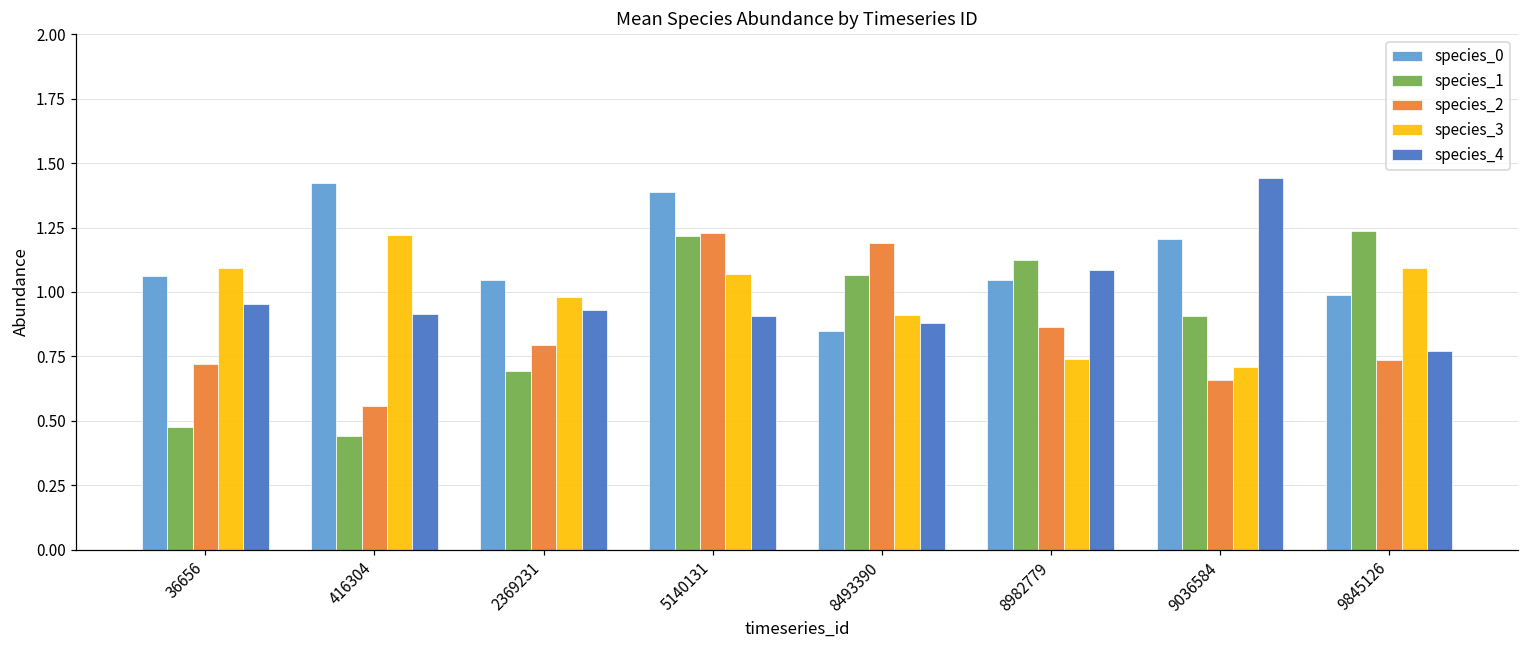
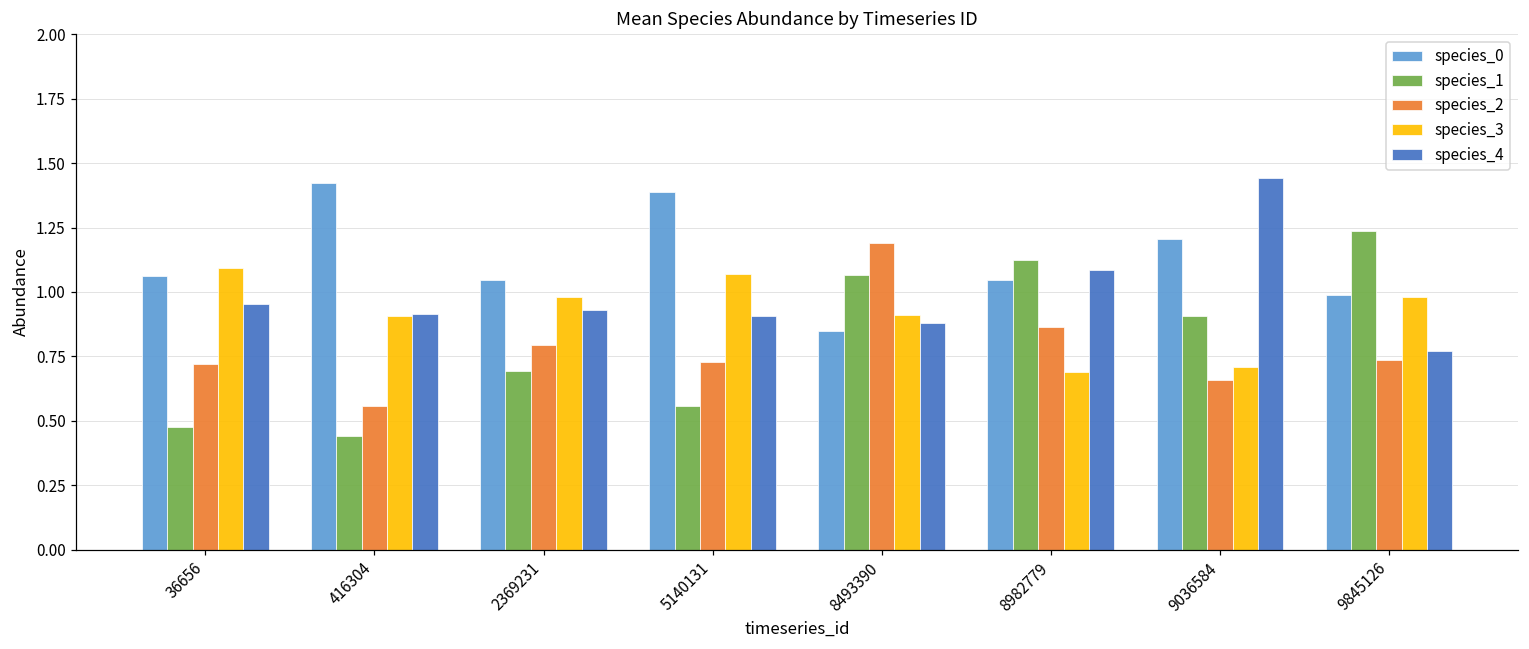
species_3, 416304: 1.22 -> 0.91
species_1, 5140131: 1.22 -> 0.56
species_2, 5140131: 1.23 -> 0.73
species_3, 8982779: 0.74 -> 0.69
species_3, 9845126: 1.09 -> 0.98
